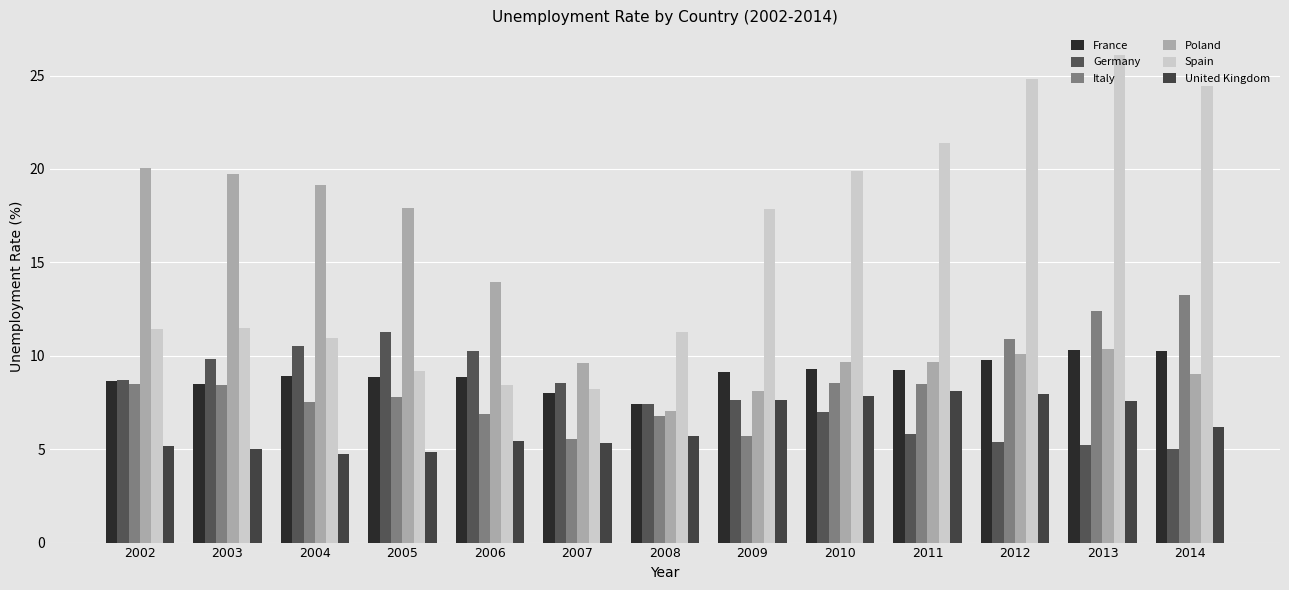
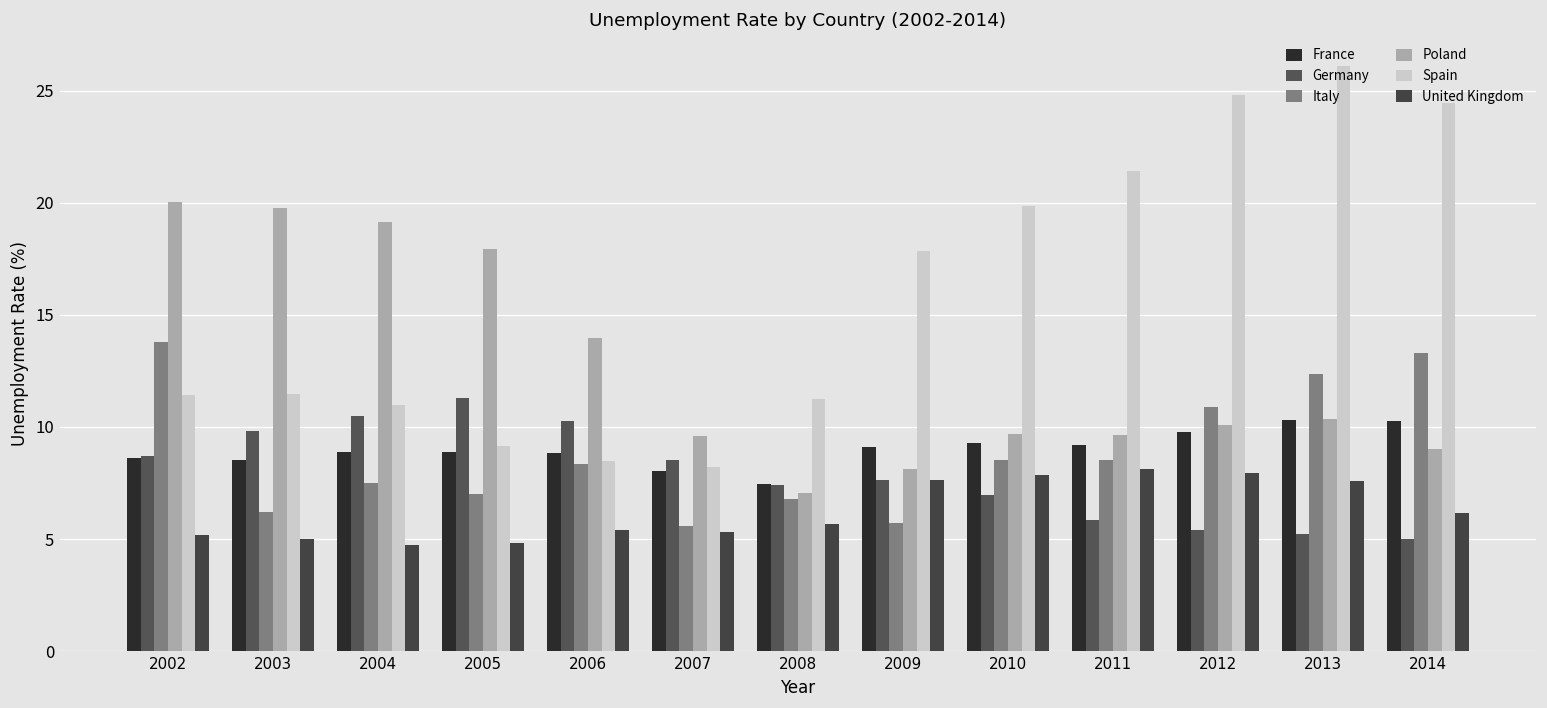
Italy, 2002: 8.5 -> 13.8
Italy, 2003: 8.4 -> 6.2
Italy, 2005: 7.8 -> 7.0
Italy, 2006: 6.9 -> 8.3
